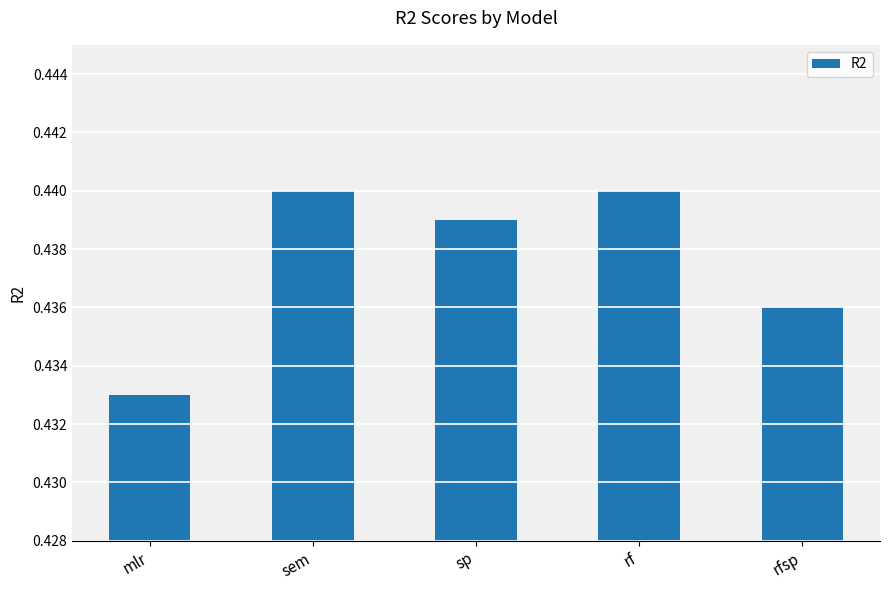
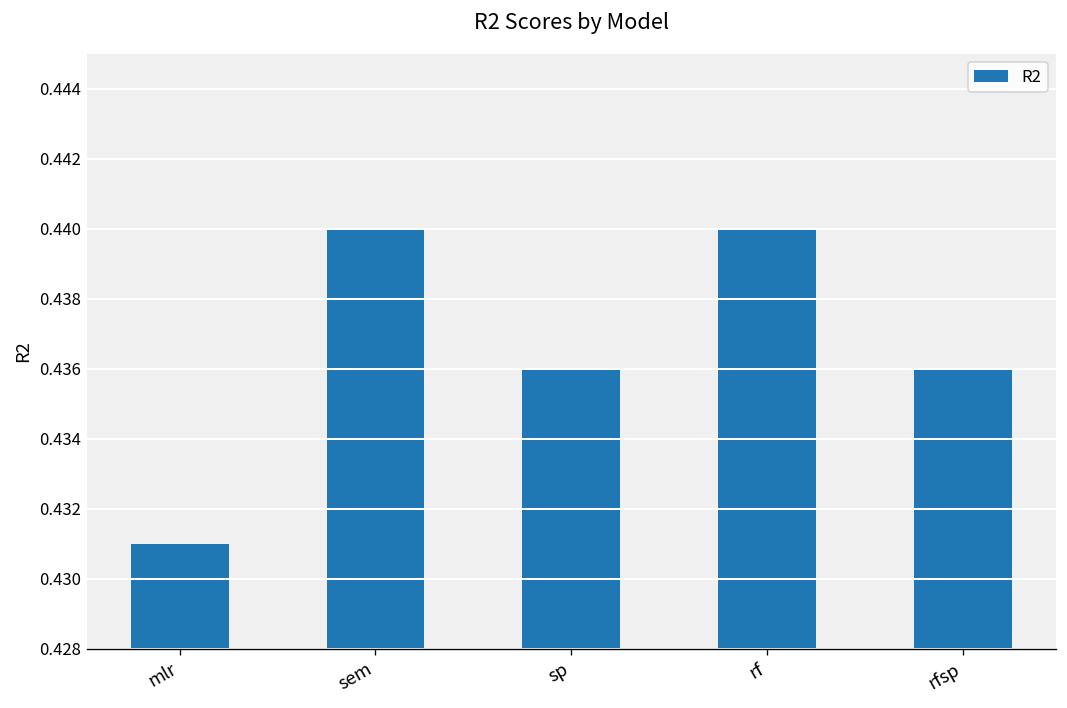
mlr: 0.433 -> 0.431
sp: 0.439 -> 0.436
